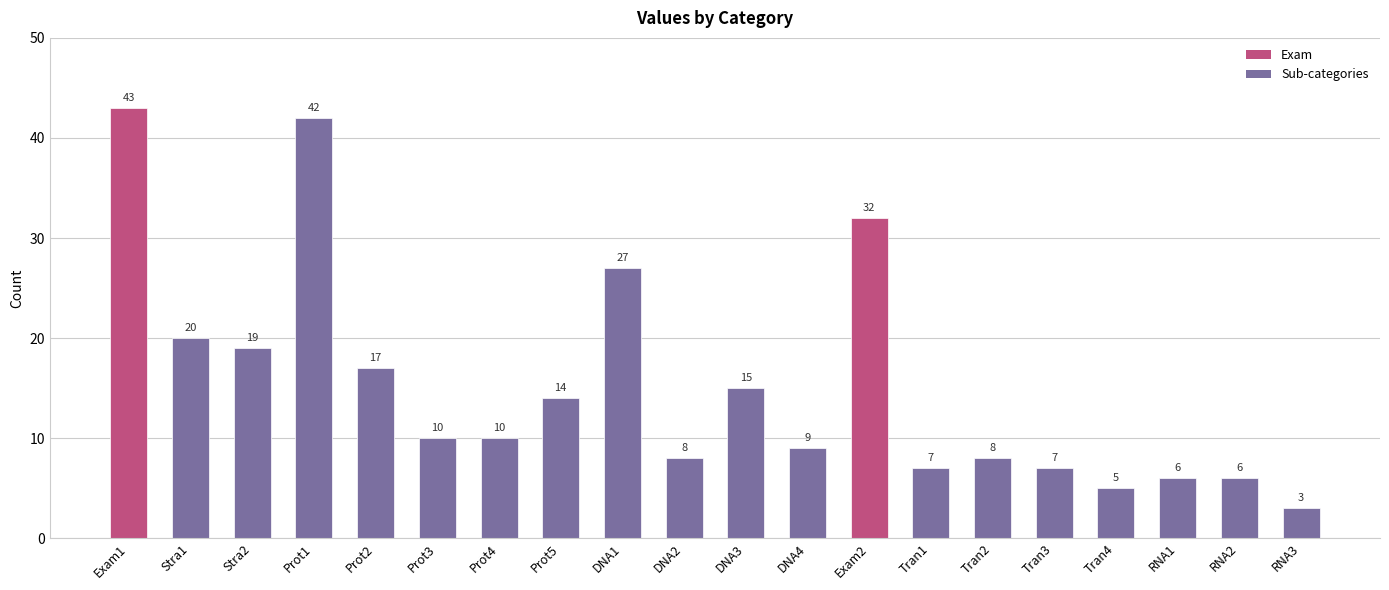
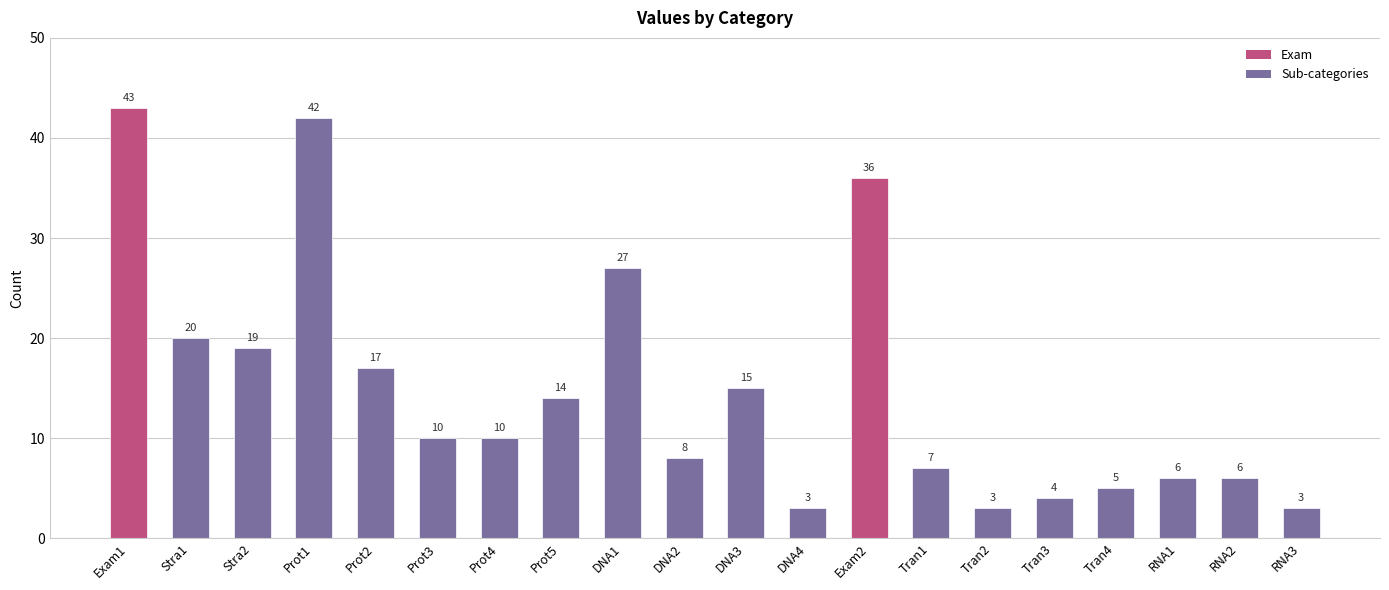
DNA4: 9 -> 3
Exam2: 32 -> 36
Tran2: 8 -> 3
Tran3: 7 -> 4
